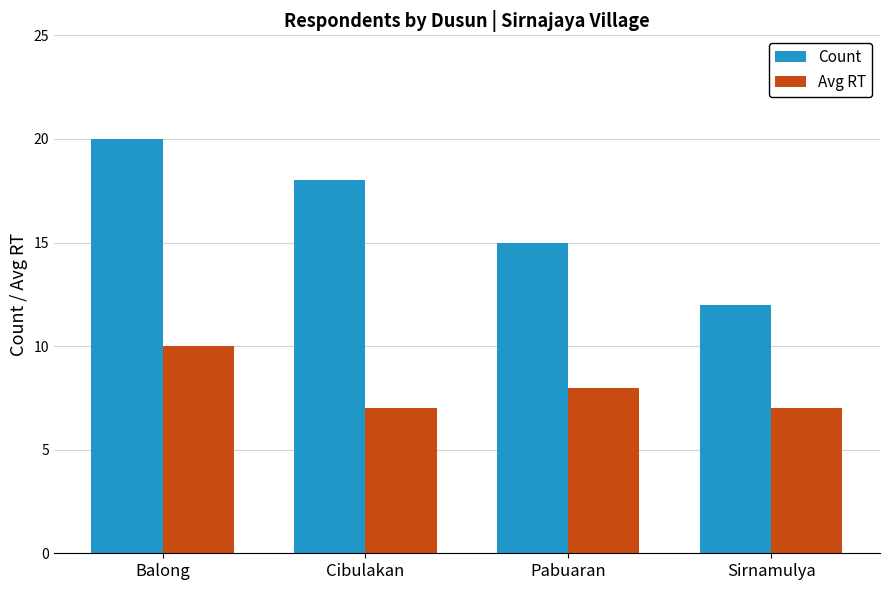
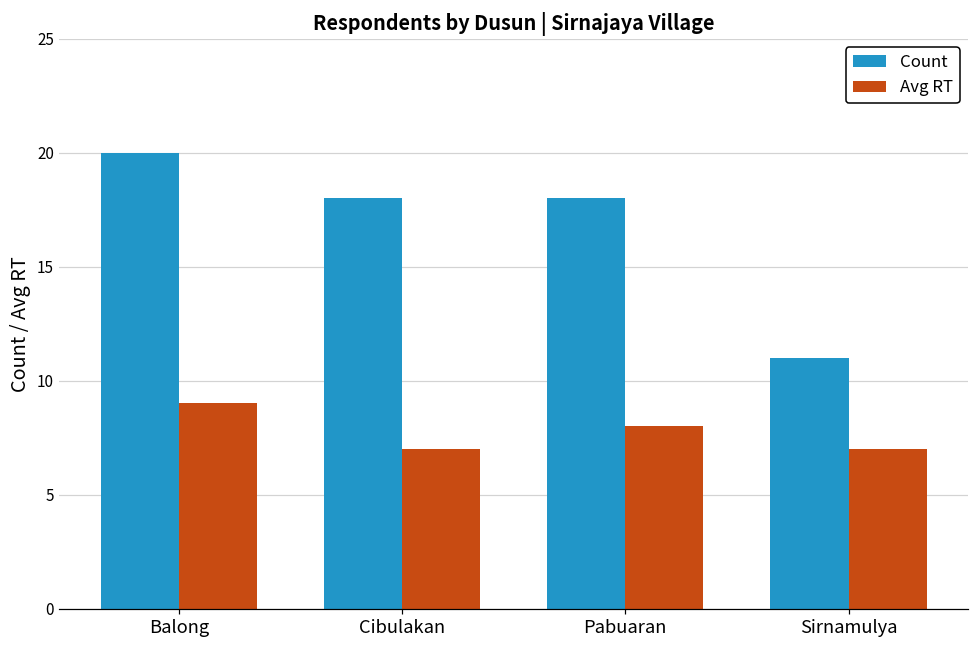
Avg RT, Balong: 10 -> 9
Count, Pabuaran: 15 -> 18
Count, Sirnamulya: 12 -> 11
